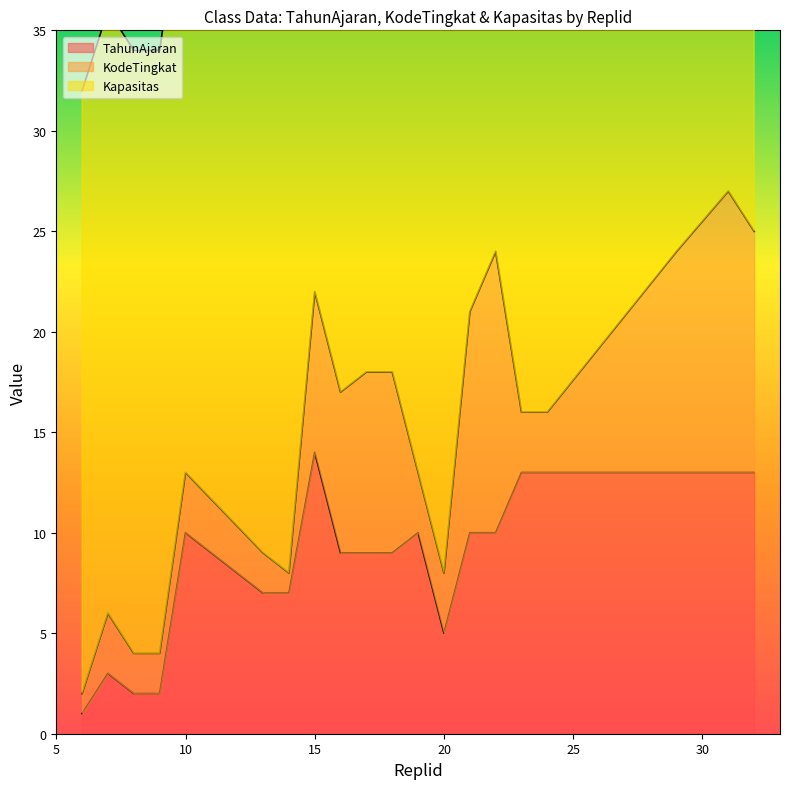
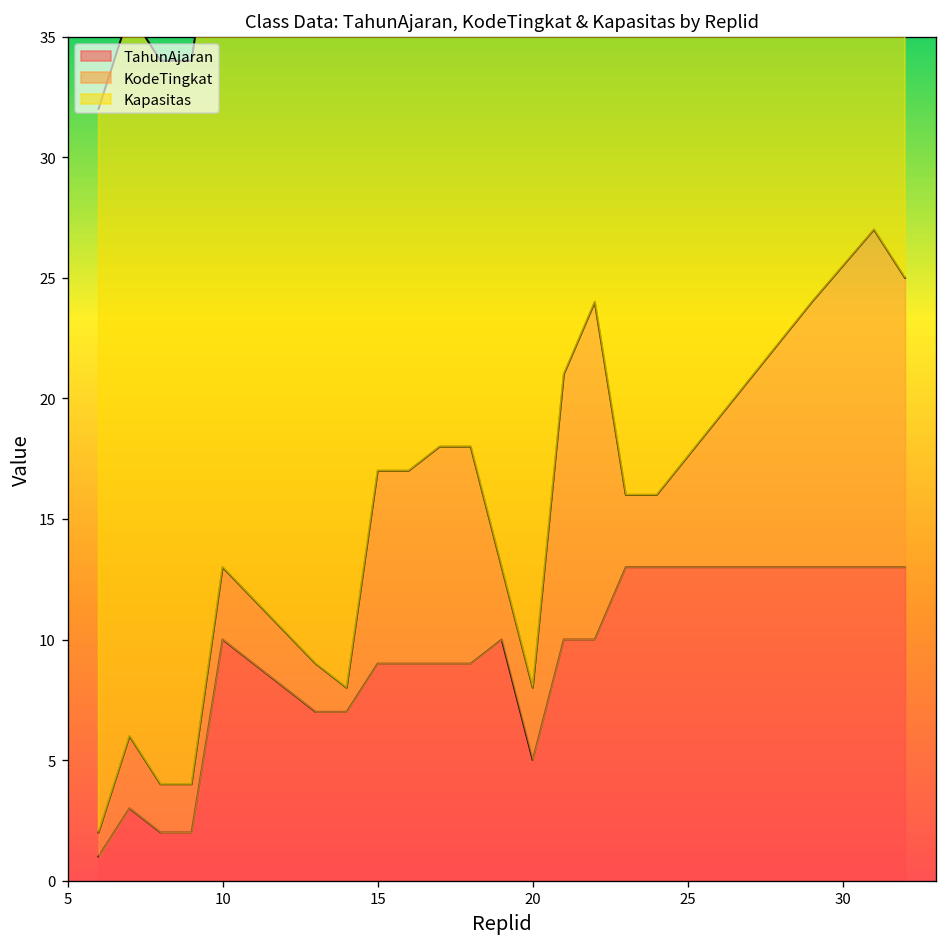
TahunAjaran, 15: 14 -> 9
